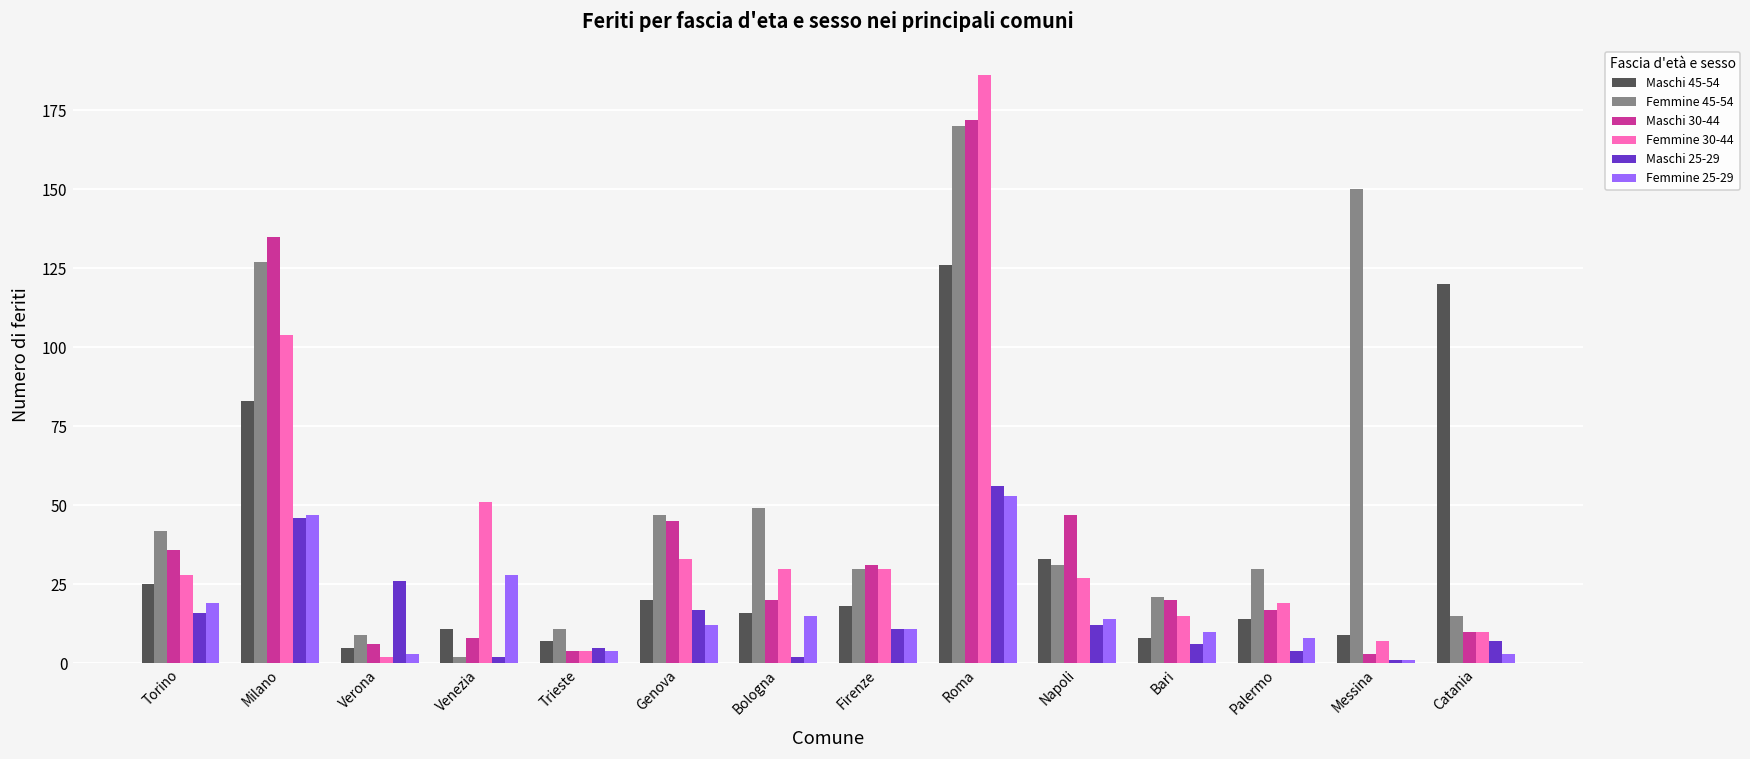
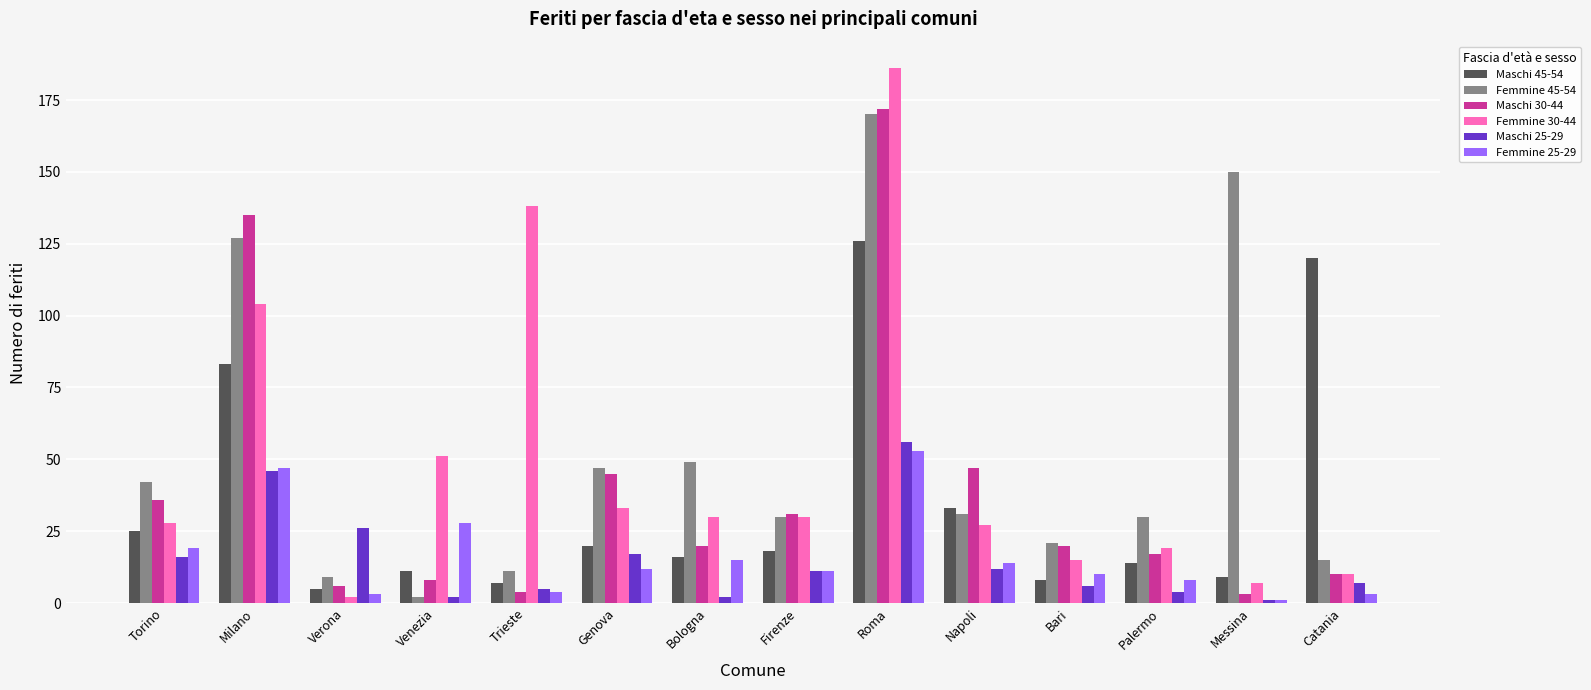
Femmine 30-44, Trieste: 4 -> 138
